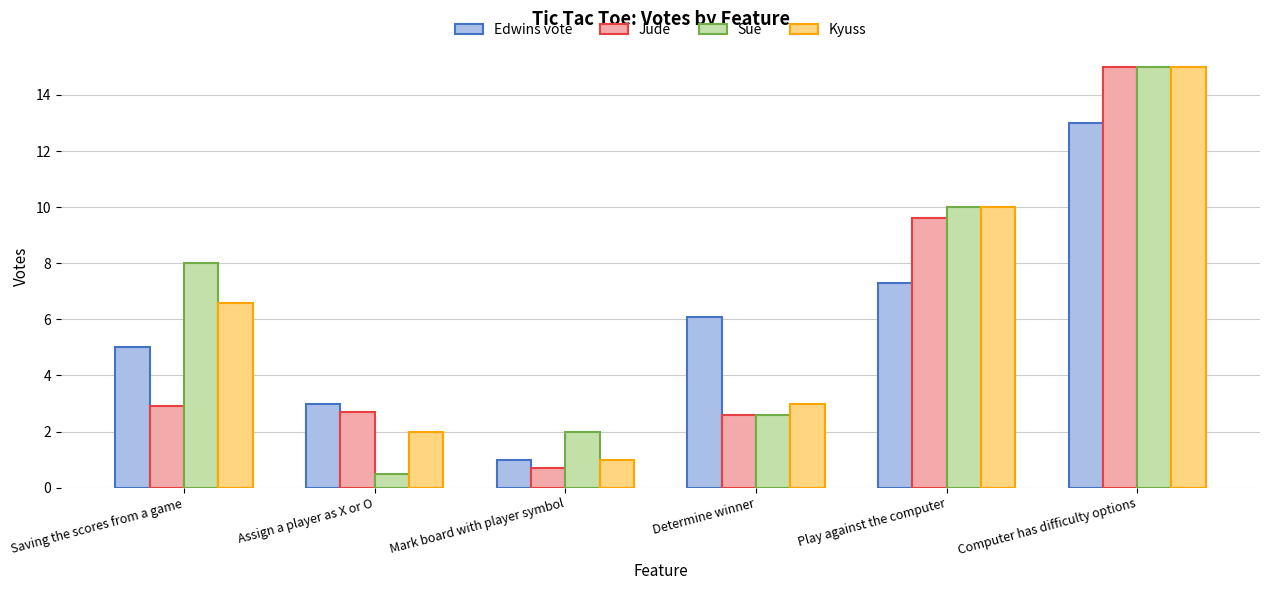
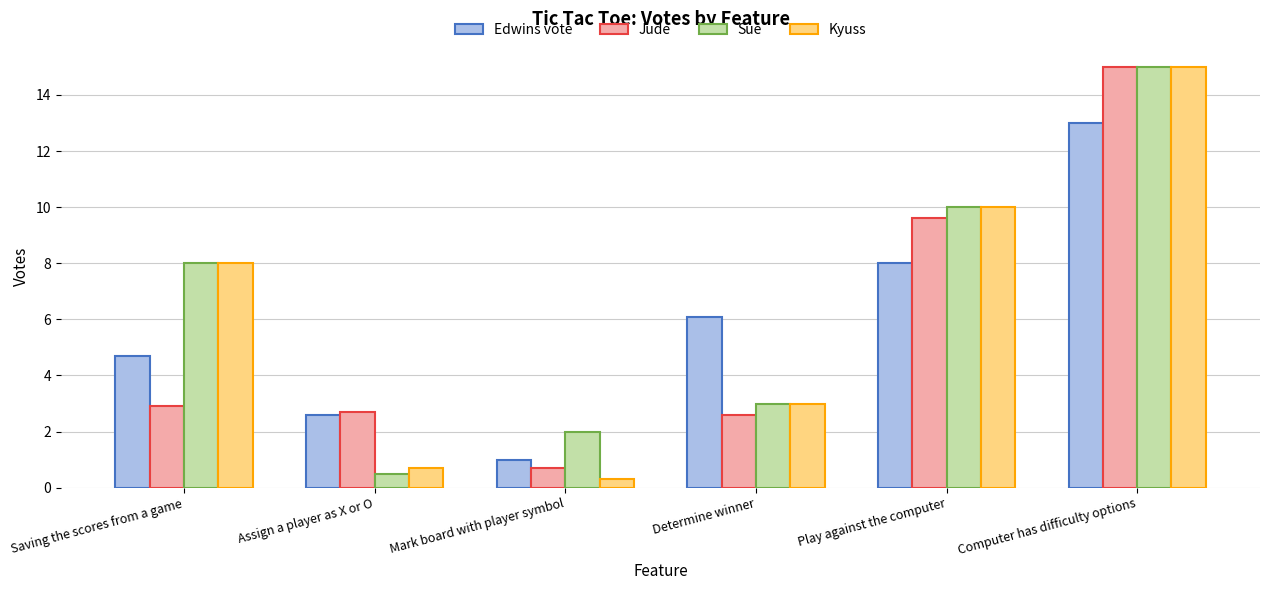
Edwins vote, Saving the scores from a game: 5.0 -> 4.7
Kyuss, Saving the scores from a game: 6.6 -> 8.0
Edwins vote, Assign a player as X or O: 3.0 -> 2.6
Kyuss, Assign a player as X or O: 2.0 -> 0.7
Kyuss, Mark board with player symbol: 1.0 -> 0.3
Sue, Determine winner: 2.6 -> 3.0
Edwins vote, Play against the computer: 7.3 -> 8.0
